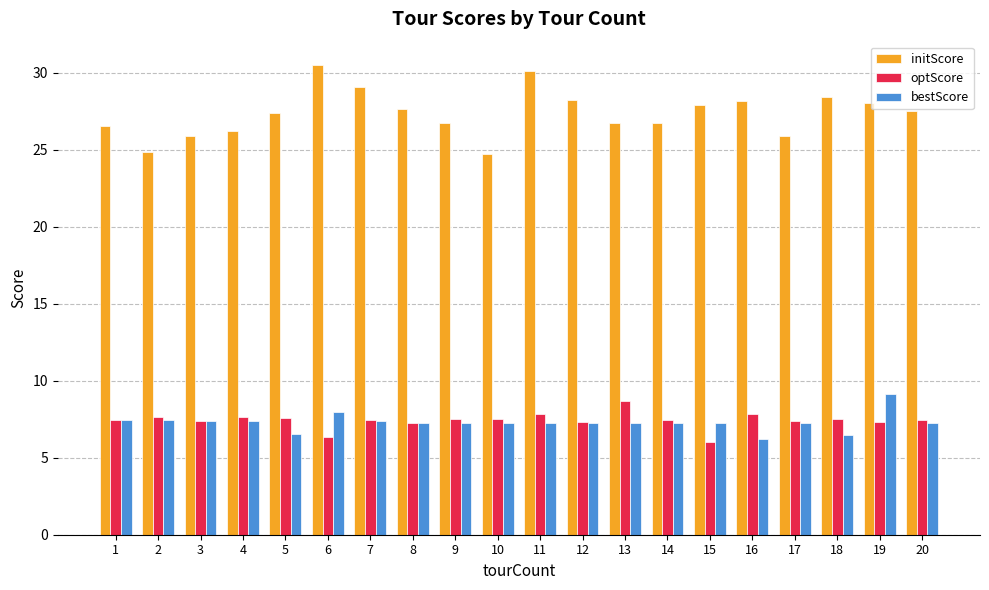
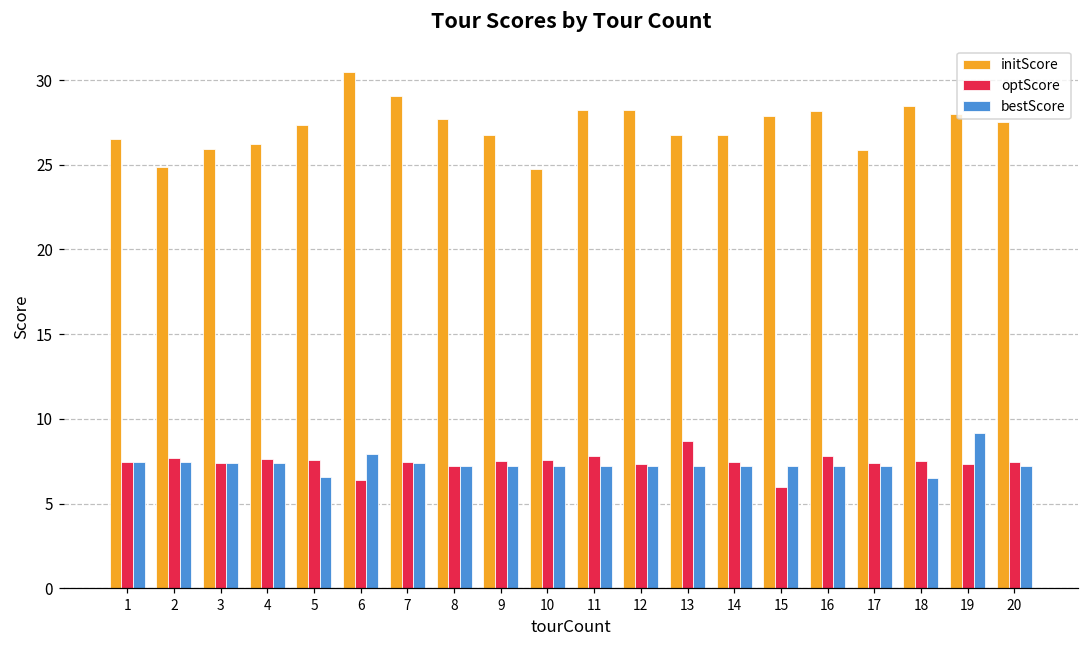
initScore, 11: 30.1 -> 28.3
bestScore, 16: 6.2 -> 7.2
